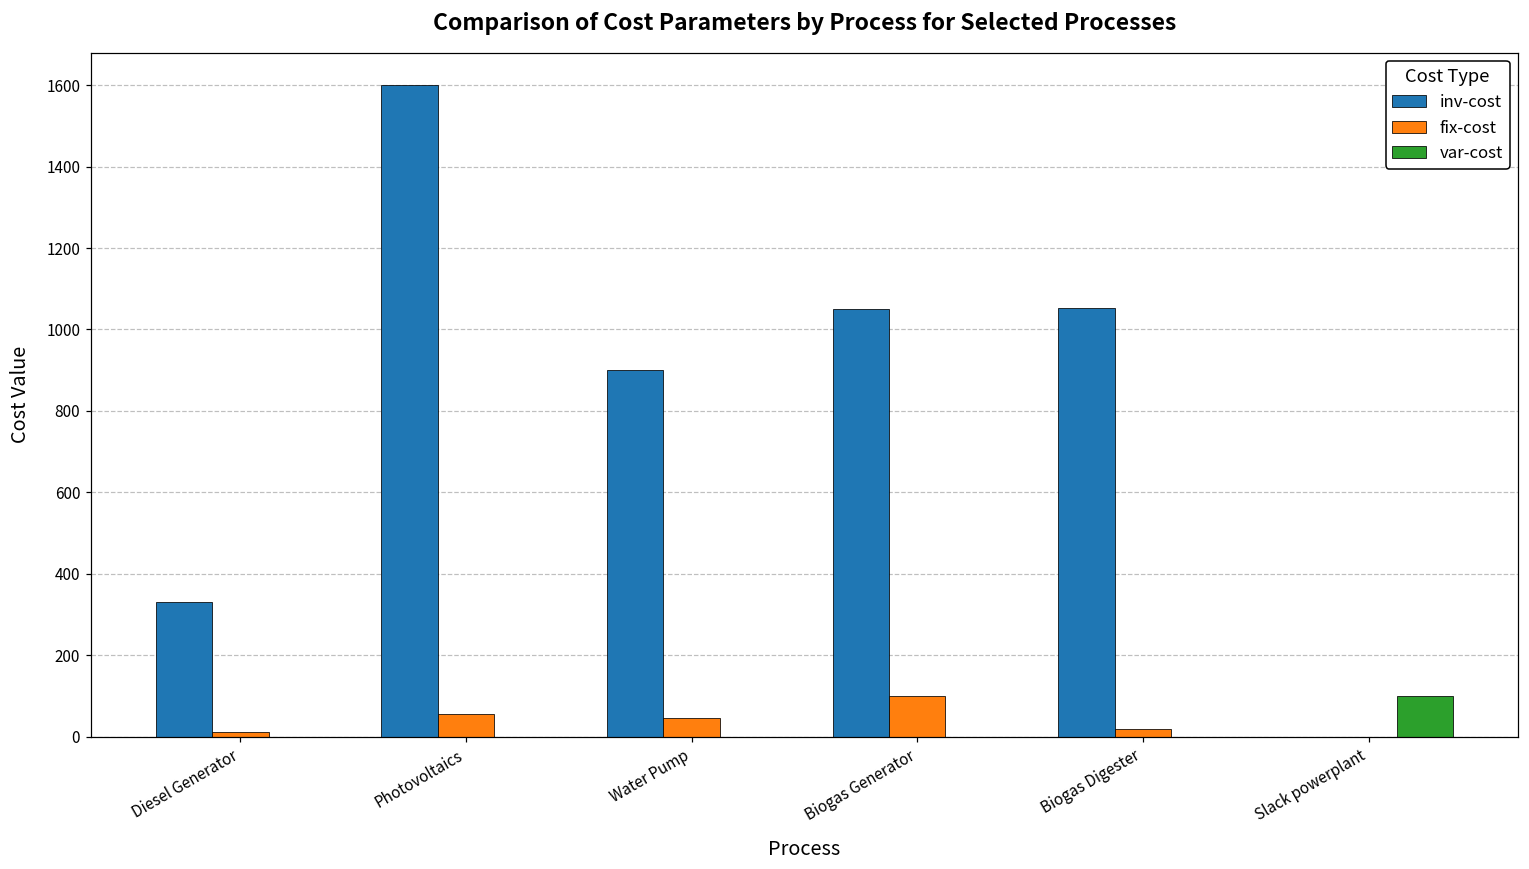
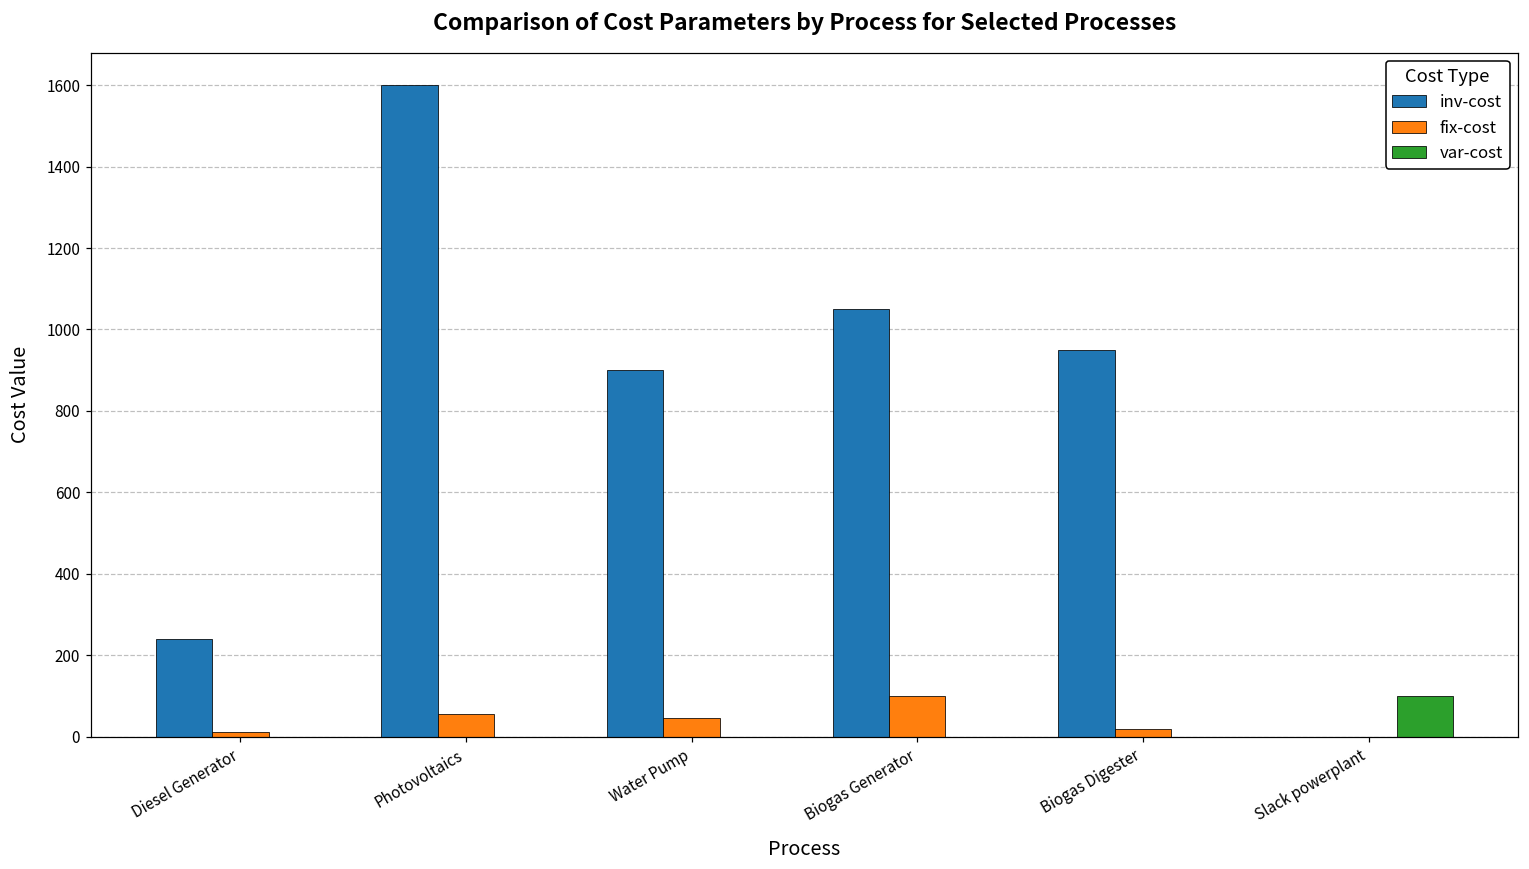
inv-cost, Diesel Generator: 330 -> 240
inv-cost, Biogas Digester: 1050 -> 950
